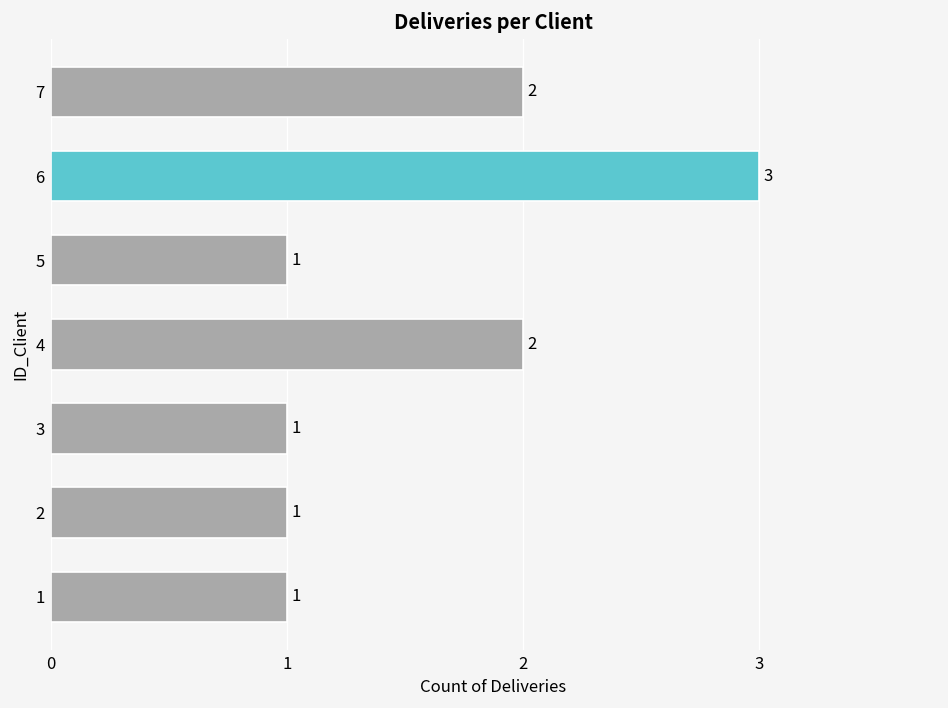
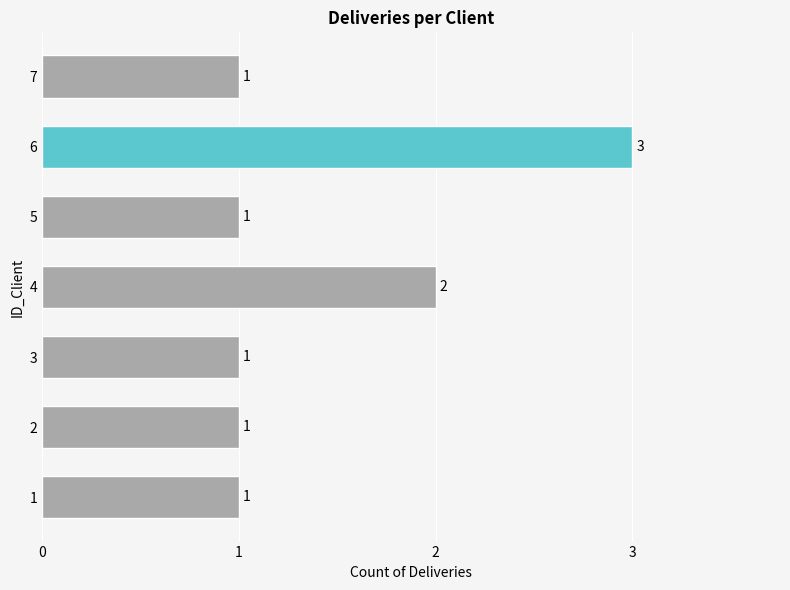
7: 2 -> 1
